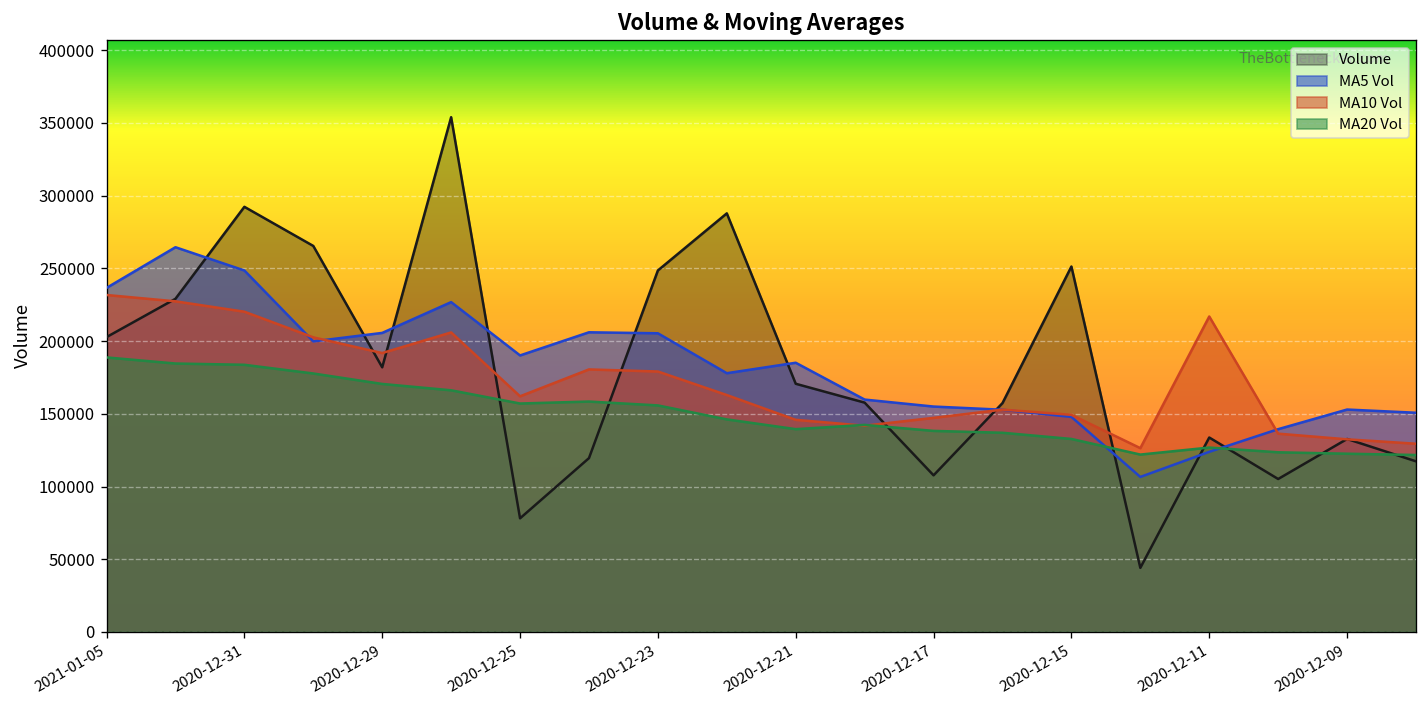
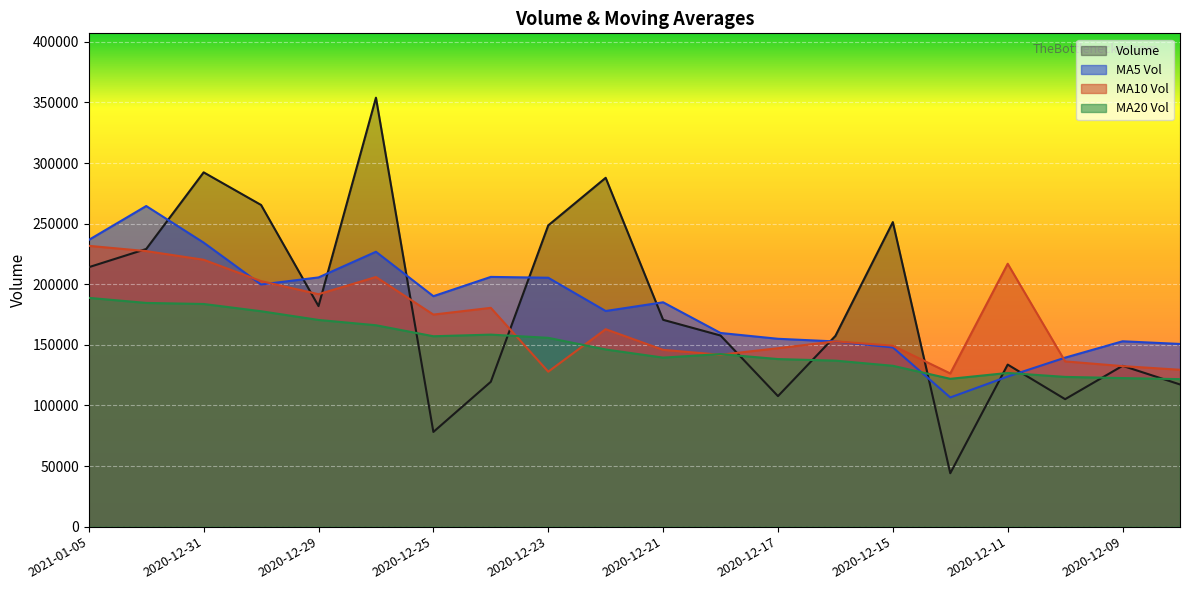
Volume, 2021-01-05: 203000 -> 214000
MA5 Vol, 2020-12-31: 249000 -> 234000
MA10 Vol, 2020-12-25: 162000 -> 175000
MA10 Vol, 2020-12-23: 179000 -> 128000
